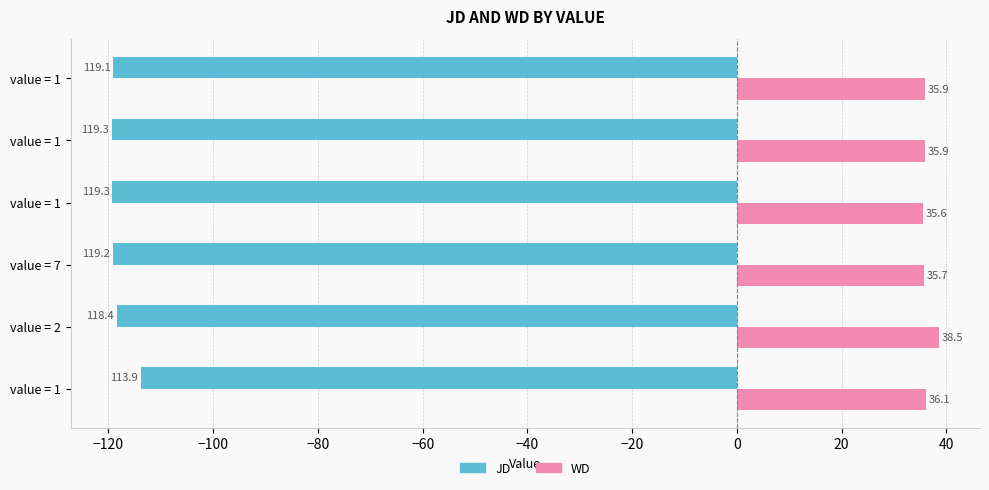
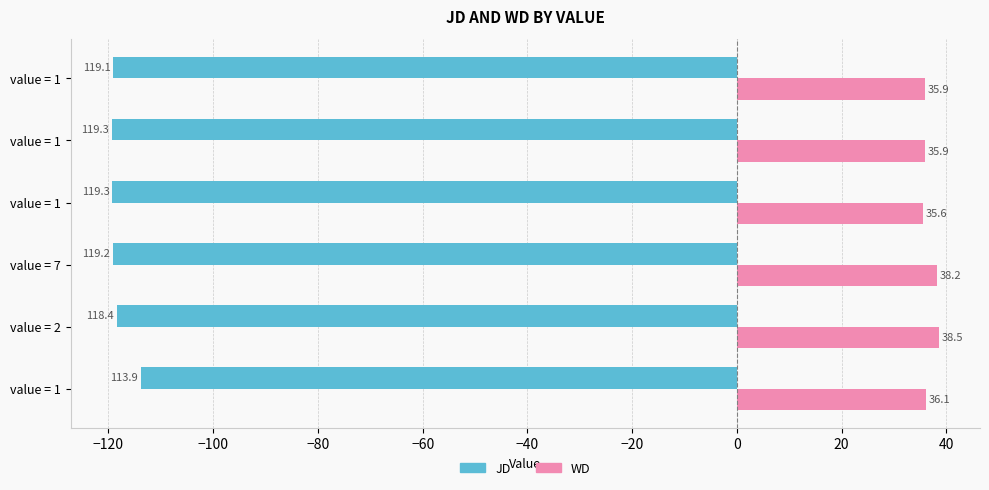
WD, value = 7: 35.7 -> 38.2
